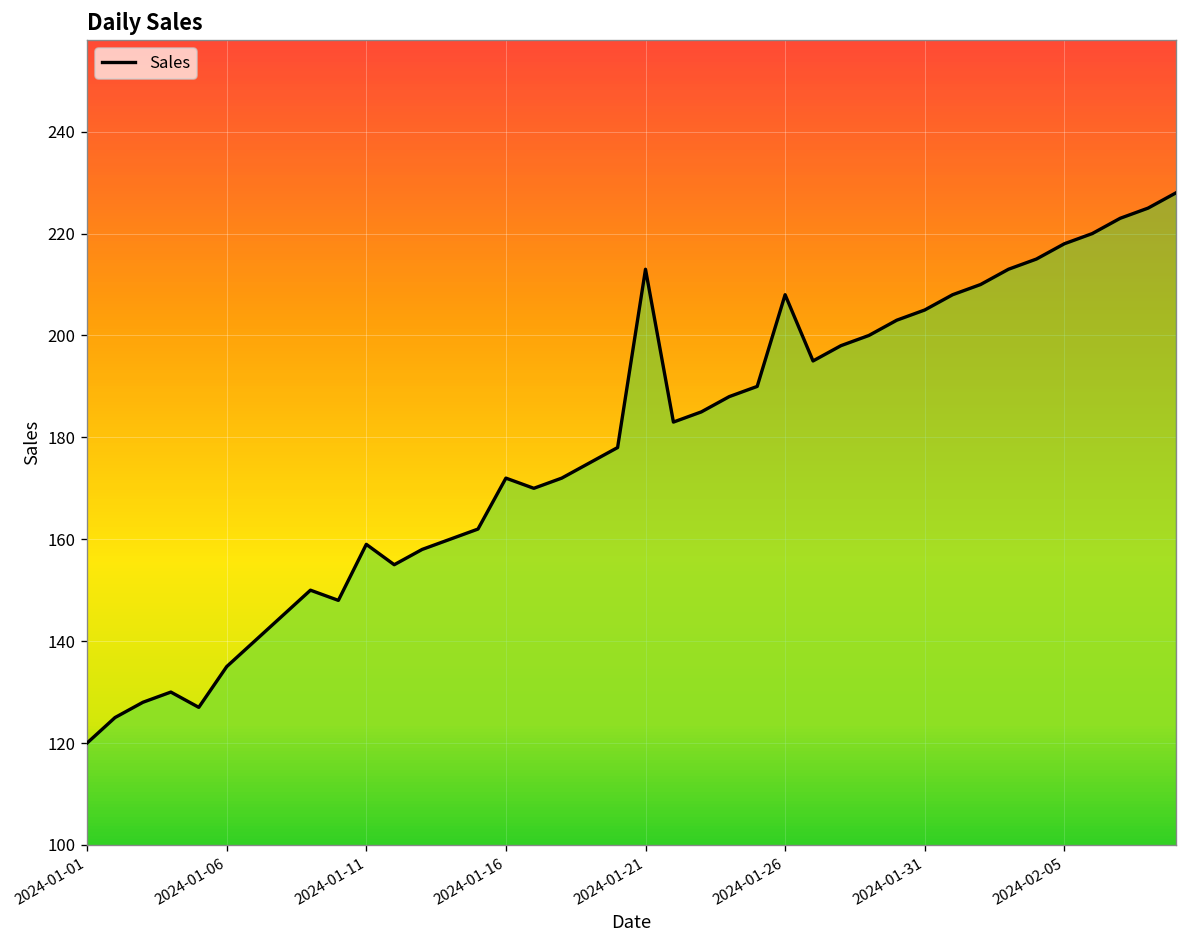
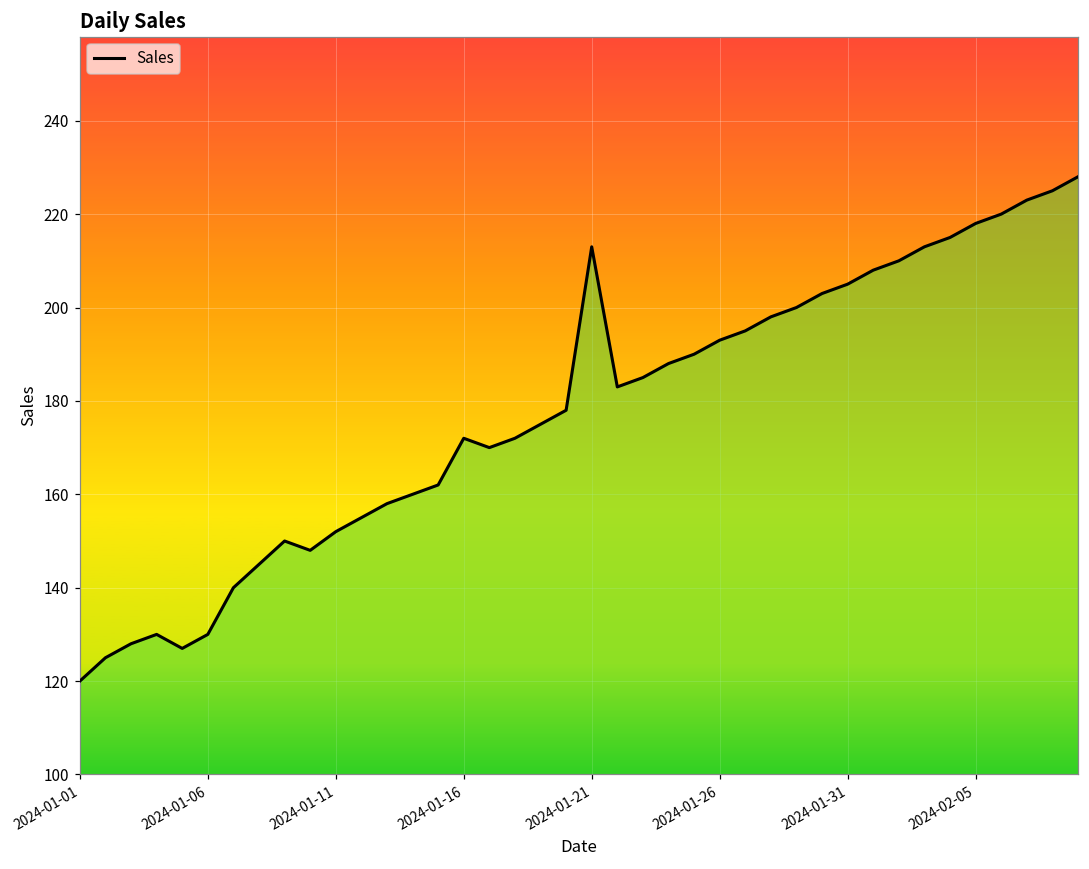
2024-01-06: 135 -> 130
2024-01-11: 159 -> 152
2024-01-26: 208 -> 193
